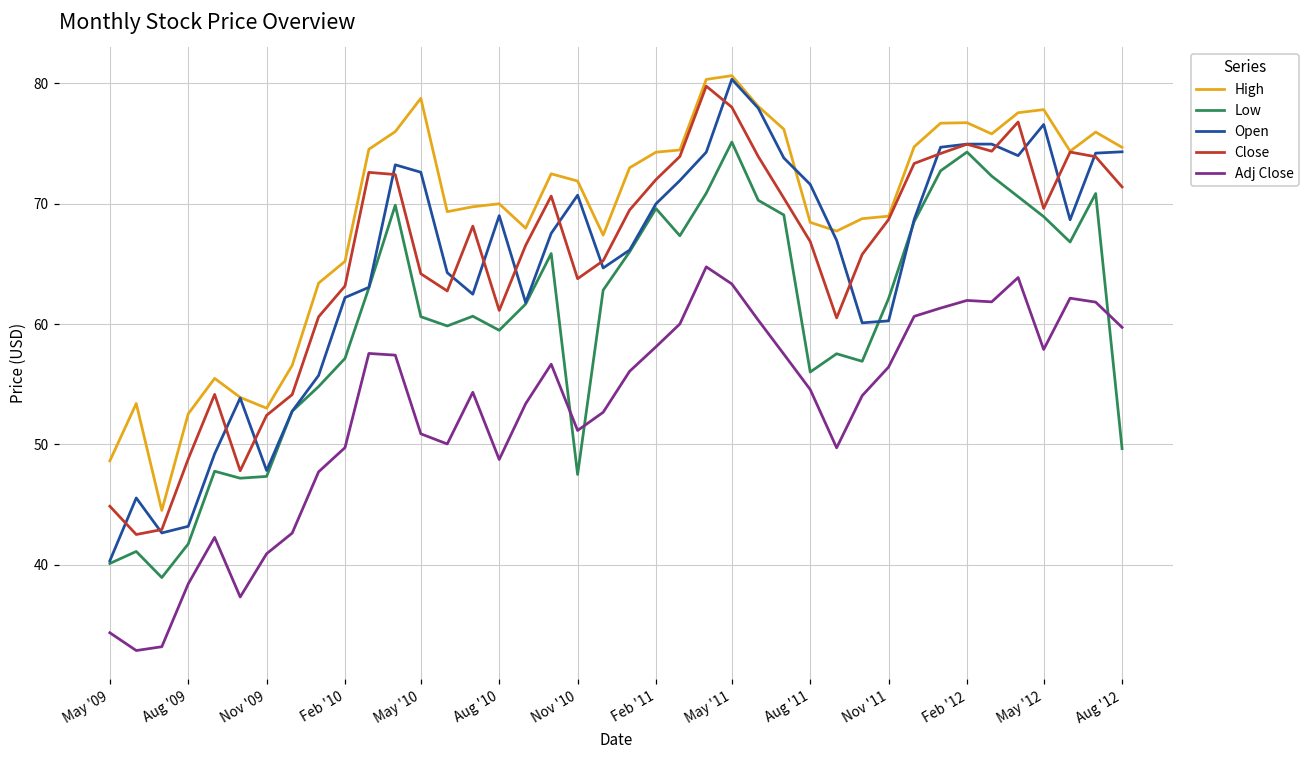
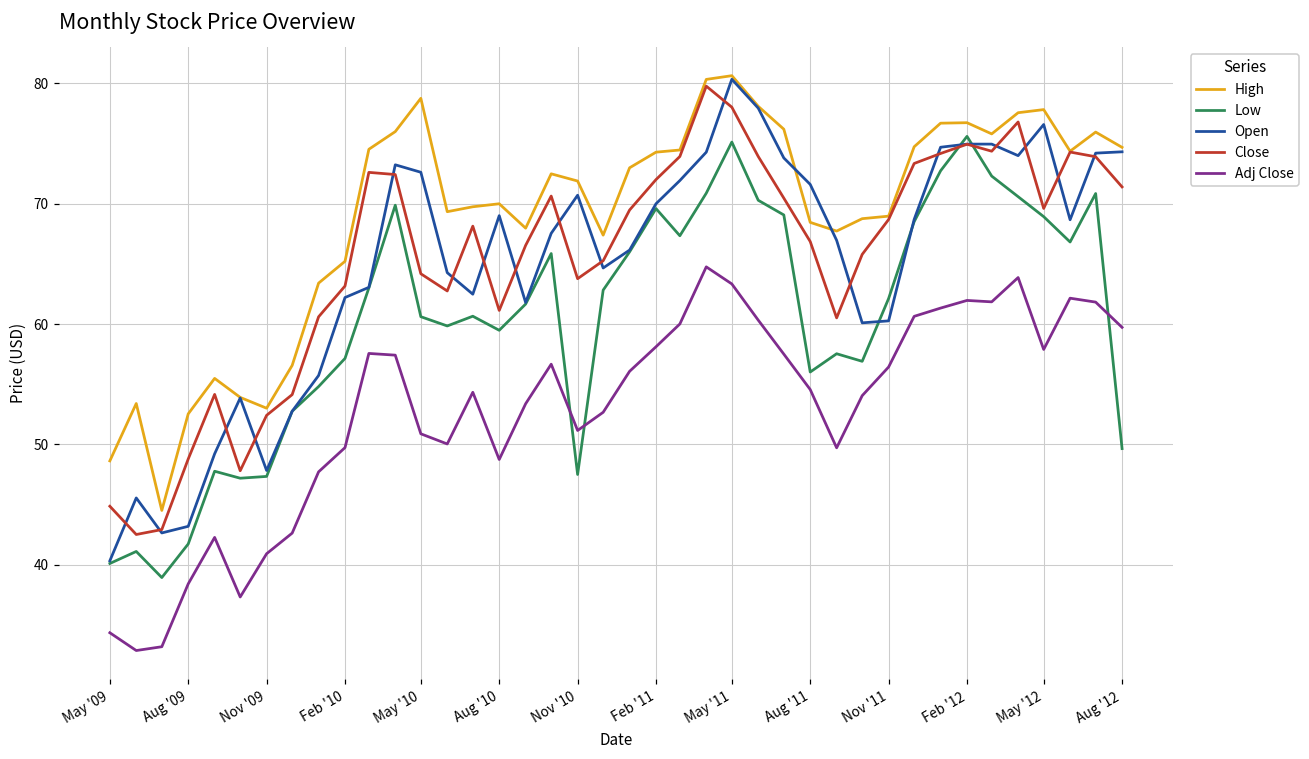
Low, Feb '12: 74.3 -> 75.6
